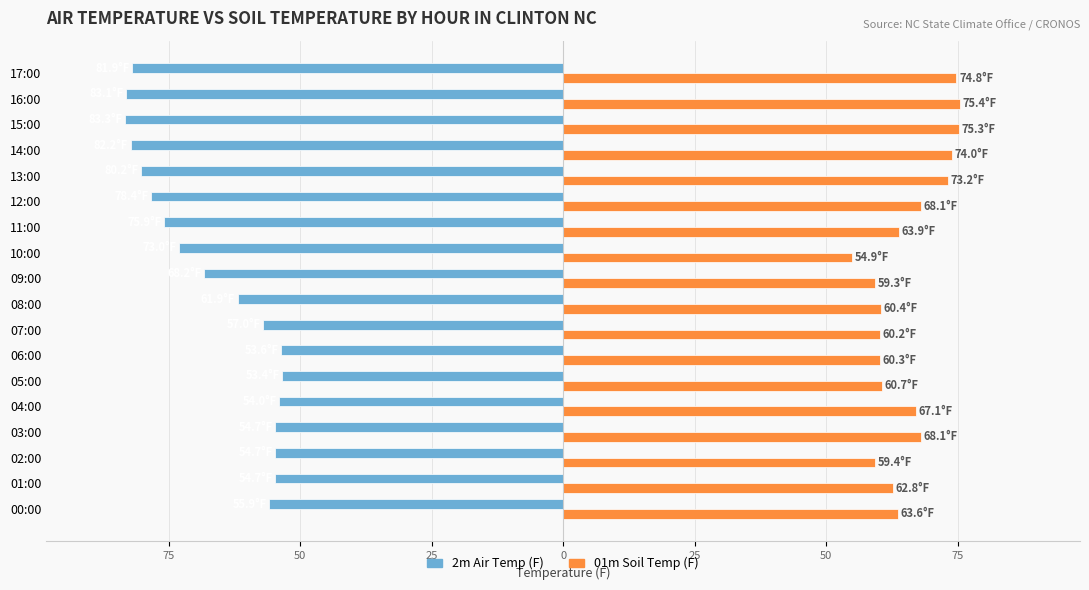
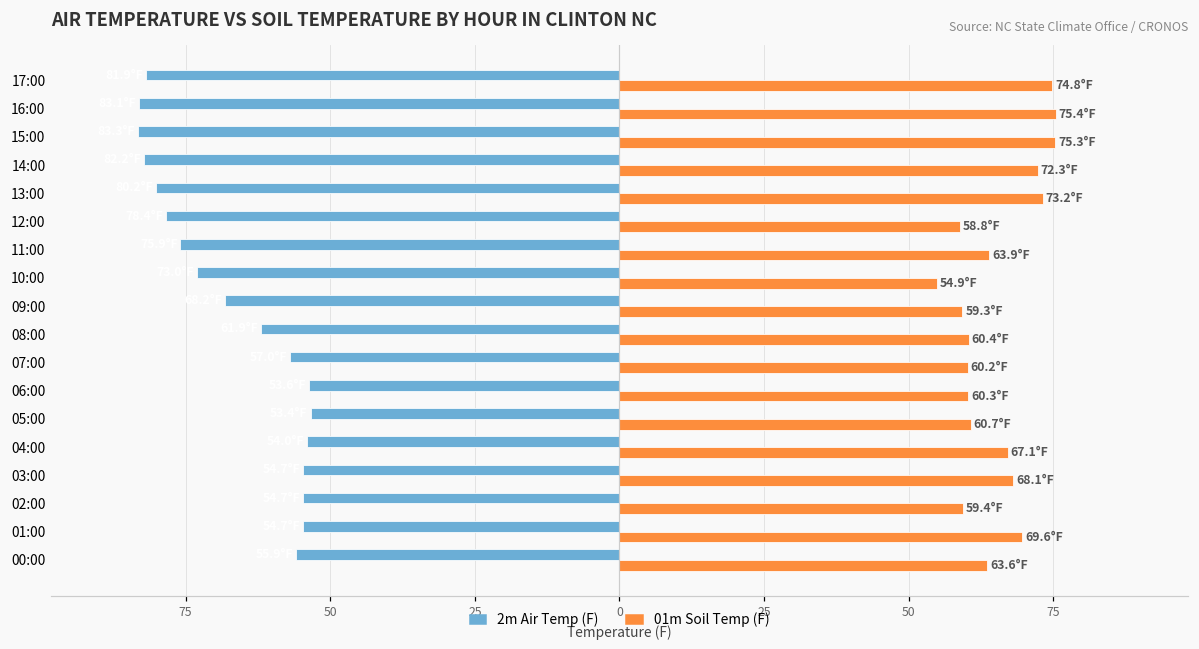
01m Soil Temp (F), 14:00: 74.0°F -> 72.3°F
01m Soil Temp (F), 12:00: 68.1°F -> 58.8°F
01m Soil Temp (F), 01:00: 62.8°F -> 69.6°F
